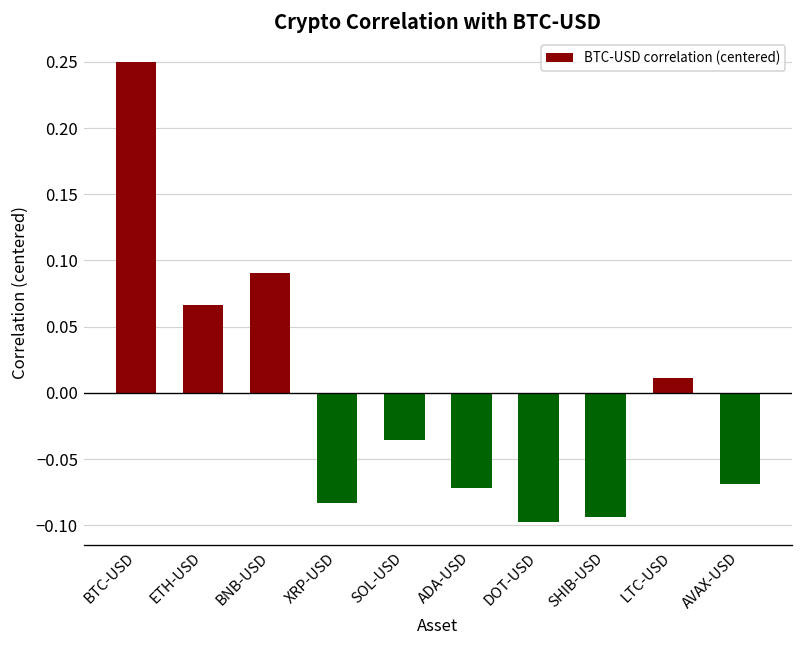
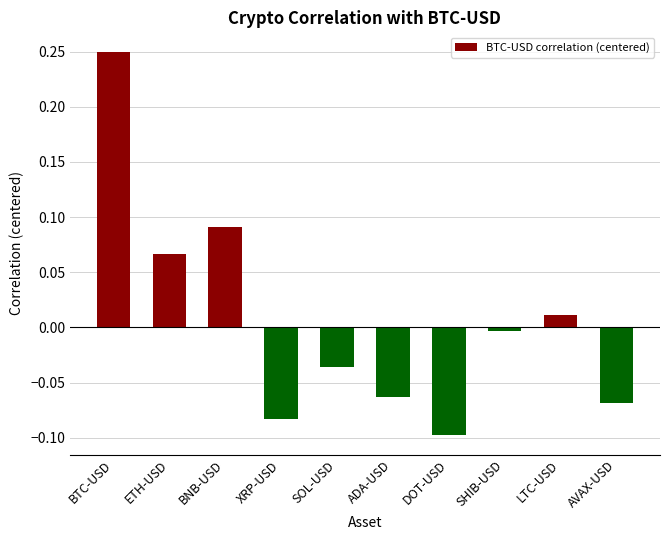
ADA-USD: -0.072 -> -0.063
SHIB-USD: -0.094 -> -0.003
